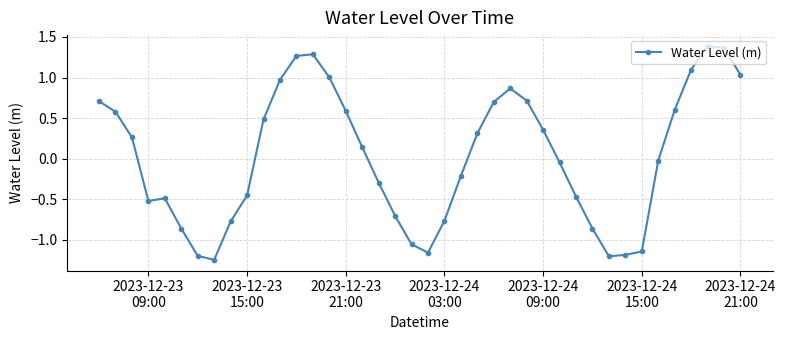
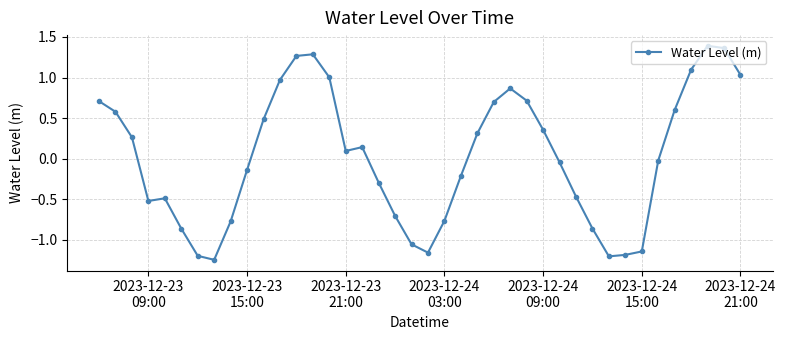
2023-12-23 15:00: -0.5 -> -0.1
2023-12-23 21:00: 0.6 -> 0.1
